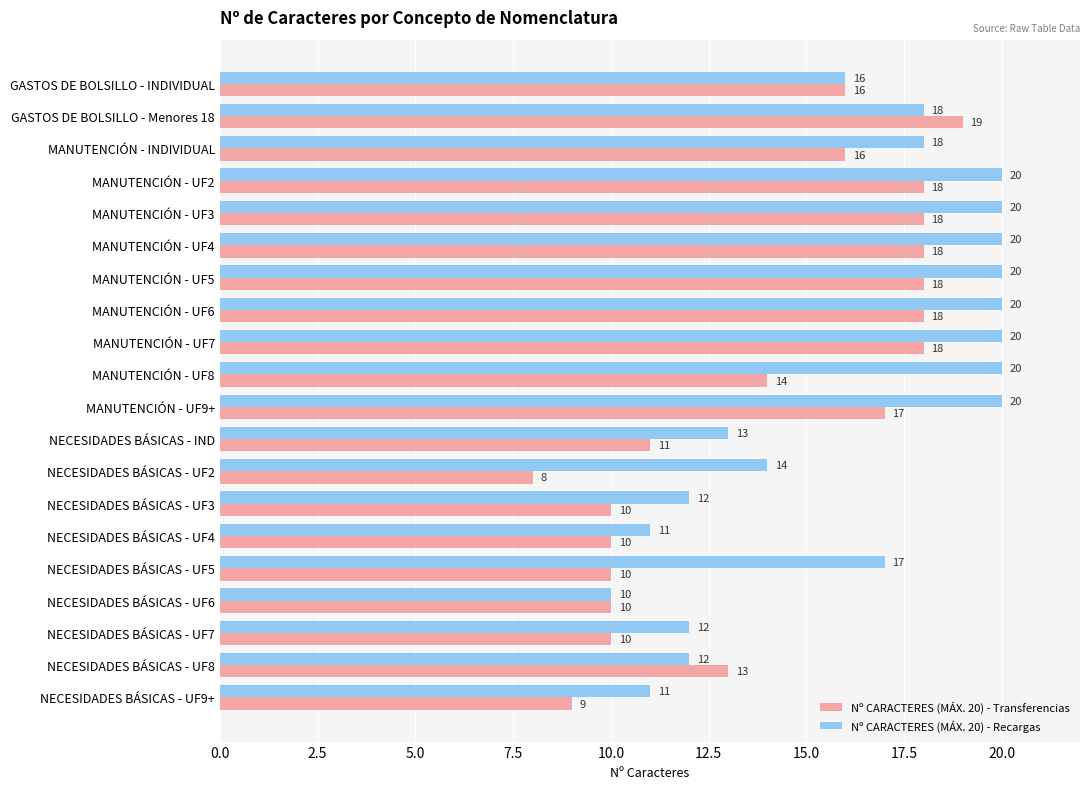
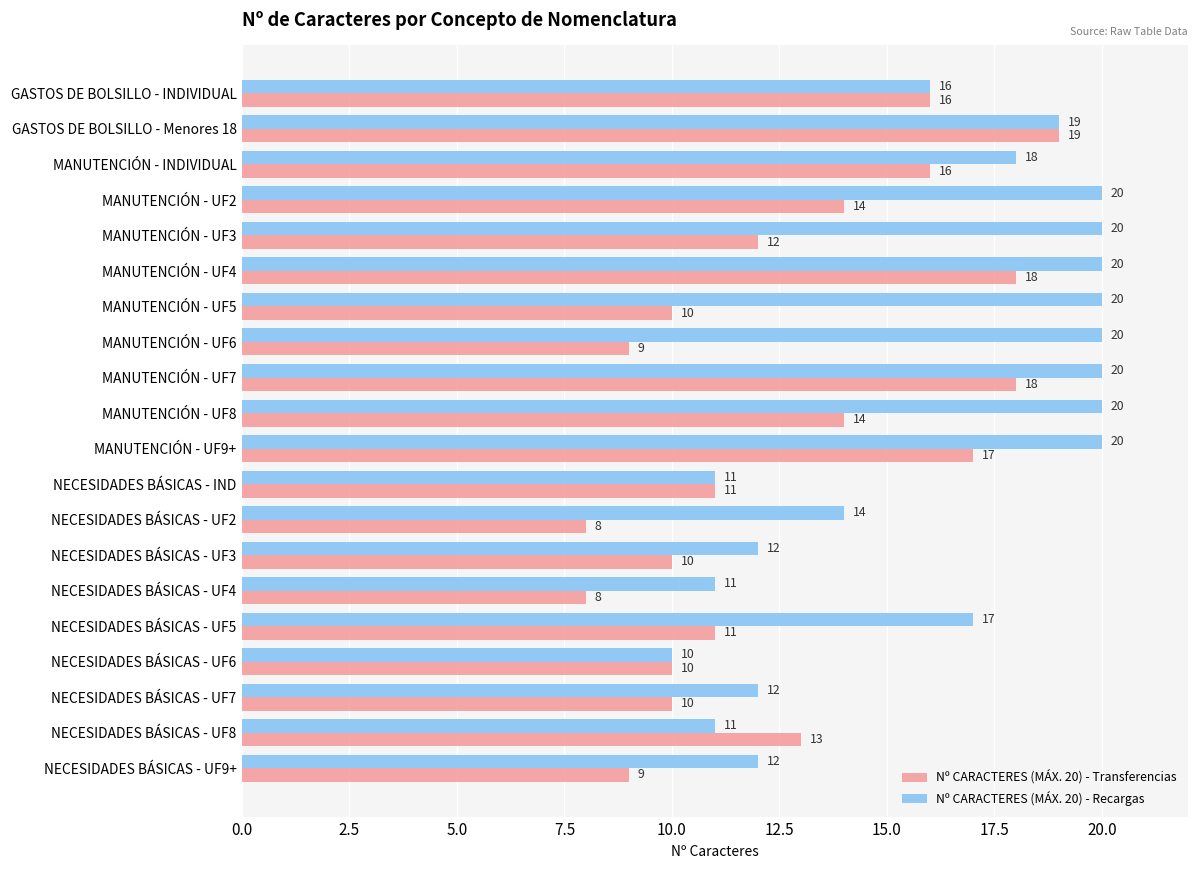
Nº CARACTERES (MÁX. 20) - Recargas, GASTOS DE BOLSILLO - Menores 18: 18 -> 19
Nº CARACTERES (MÁX. 20) - Transferencias, MANUTENCIÓN - UF2: 18 -> 14
Nº CARACTERES (MÁX. 20) - Transferencias, MANUTENCIÓN - UF3: 18 -> 12
Nº CARACTERES (MÁX. 20) - Transferencias, MANUTENCIÓN - UF5: 18 -> 10
Nº CARACTERES (MÁX. 20) - Transferencias, MANUTENCIÓN - UF6: 18 -> 9
Nº CARACTERES (MÁX. 20) - Recargas, NECESIDADES BÁSICAS - IND: 13 -> 11
Nº CARACTERES (MÁX. 20) - Transferencias, NECESIDADES BÁSICAS - UF4: 10 -> 8
Nº CARACTERES (MÁX. 20) - Transferencias, NECESIDADES BÁSICAS - UF5: 10 -> 11
Nº CARACTERES (MÁX. 20) - Recargas, NECESIDADES BÁSICAS - UF8: 12 -> 11
Nº CARACTERES (MÁX. 20) - Recargas, NECESIDADES BÁSICAS - UF9+: 11 -> 12
